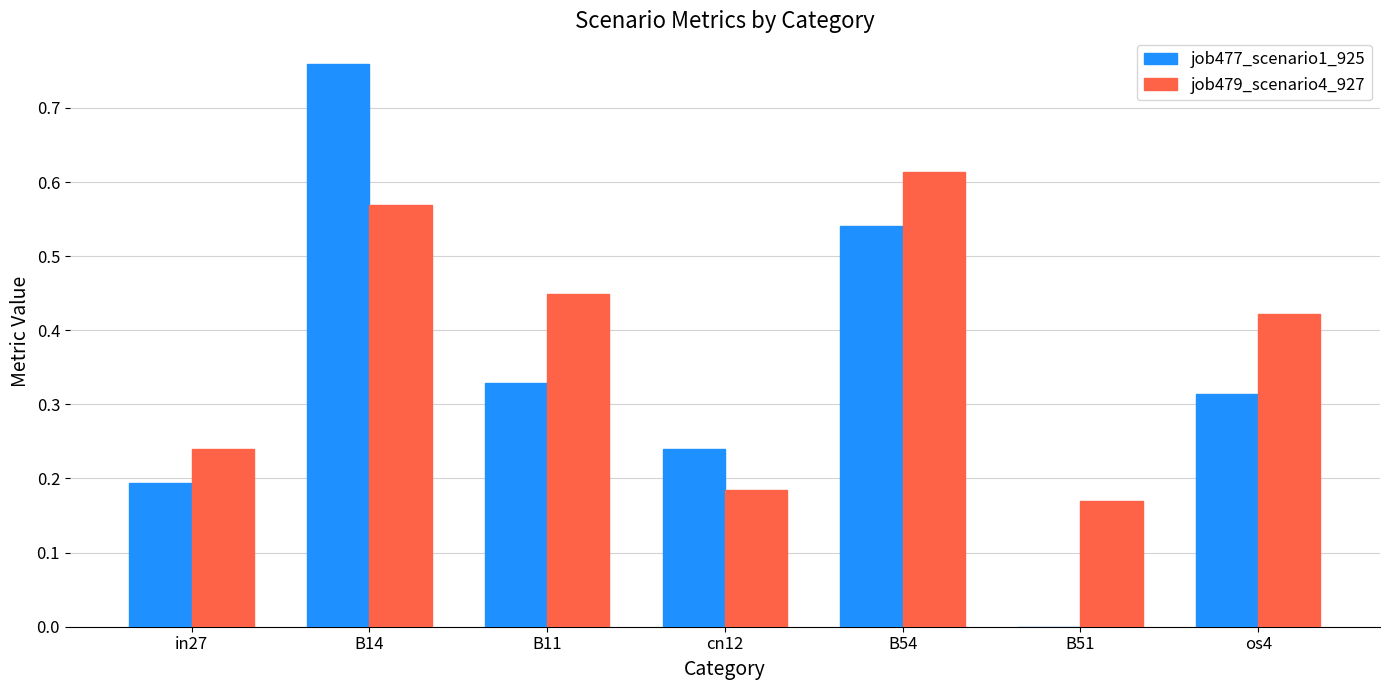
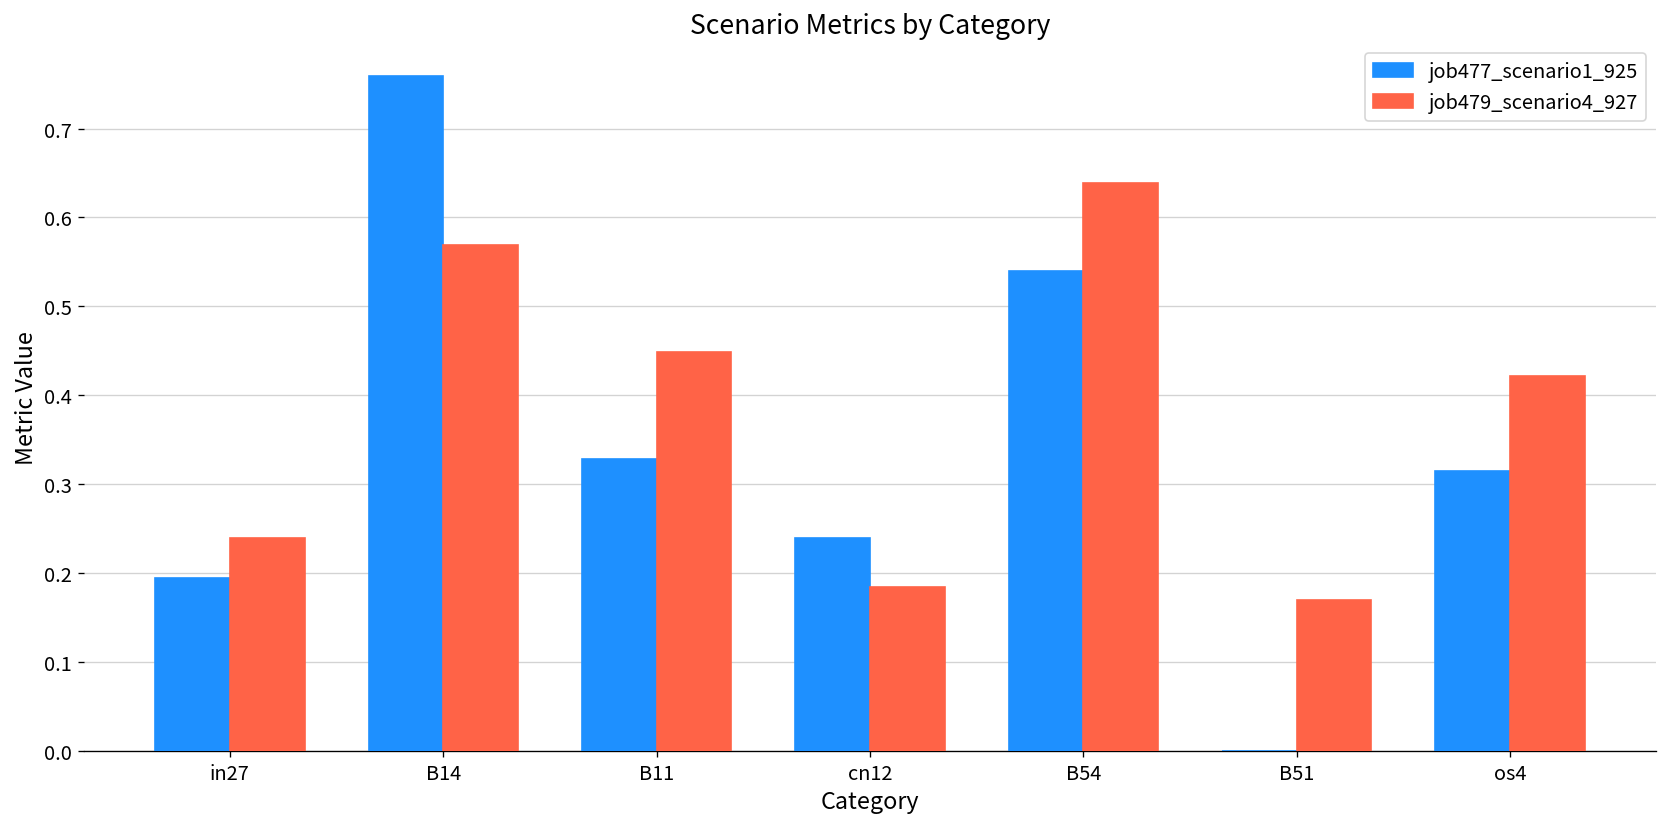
job479_scenario4_927, B54: 0.61 -> 0.64
